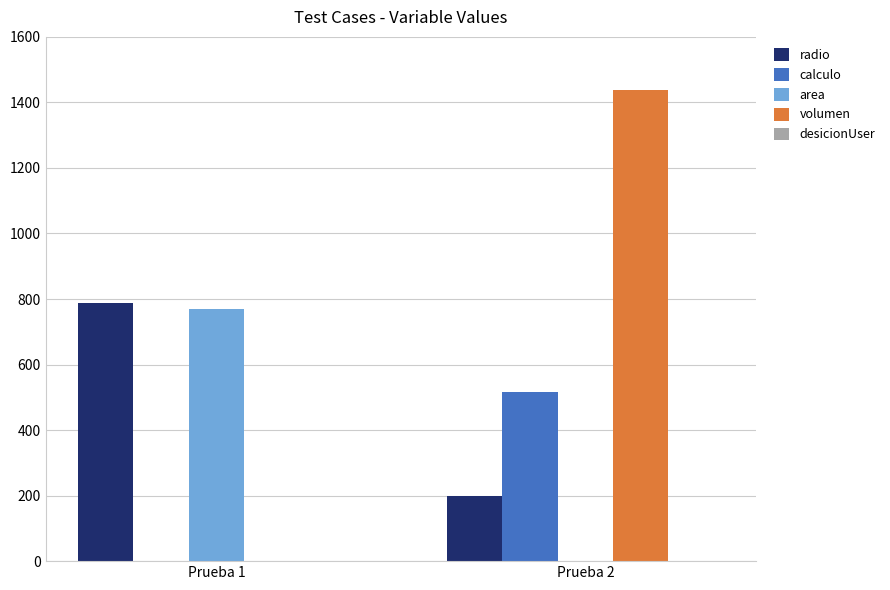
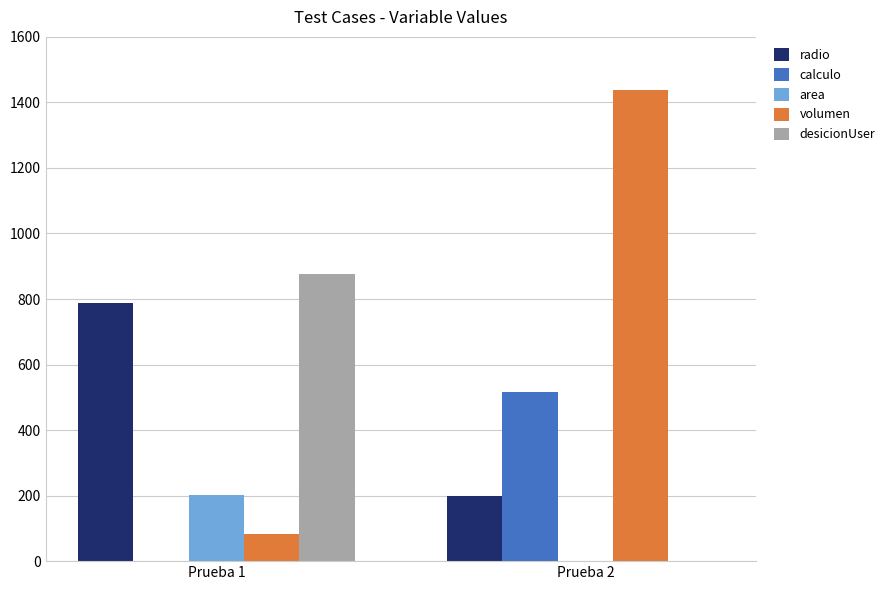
area, Prueba 1: 770 -> 200
volumen, Prueba 1: 0 -> 80
desicionUser, Prueba 1: 0 -> 880
